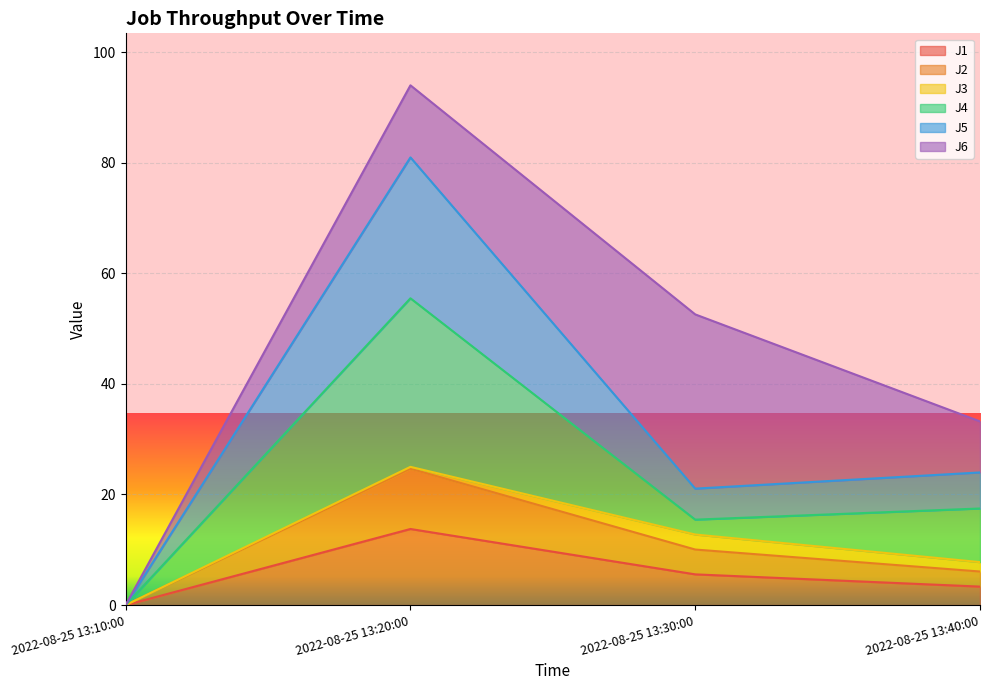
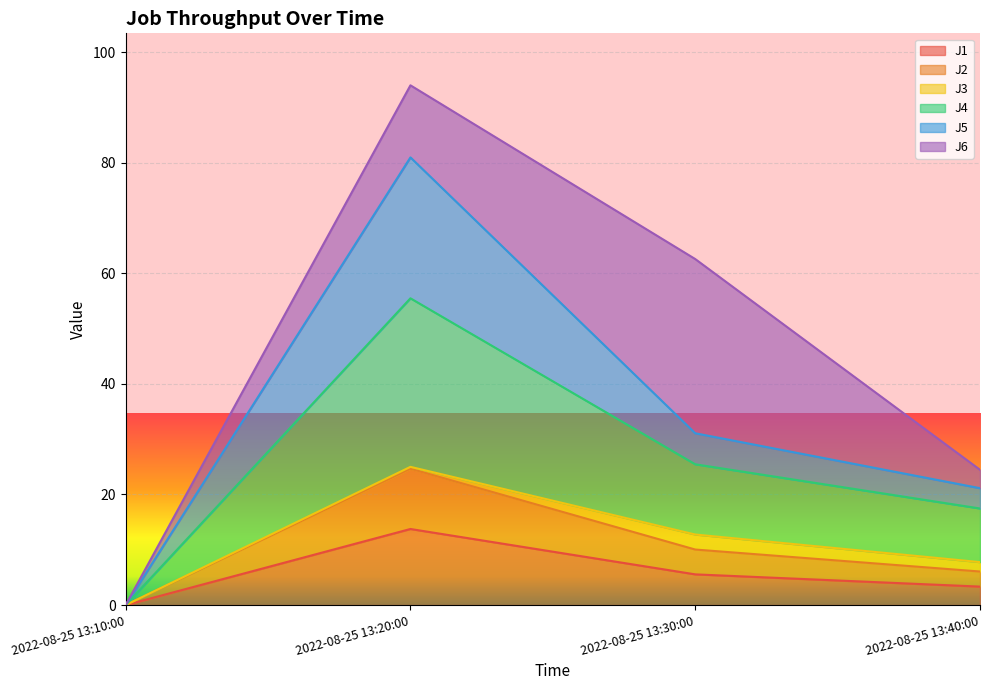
J4, 2022-08-25 13:30:00: 3 -> 13
J5, 2022-08-25 13:40:00: 7 -> 4
J6, 2022-08-25 13:40:00: 9 -> 3
